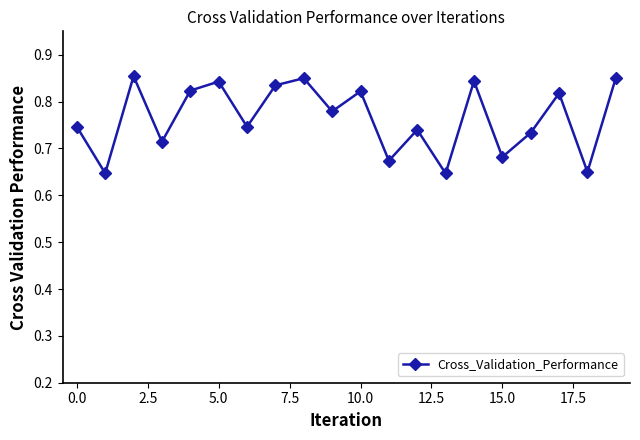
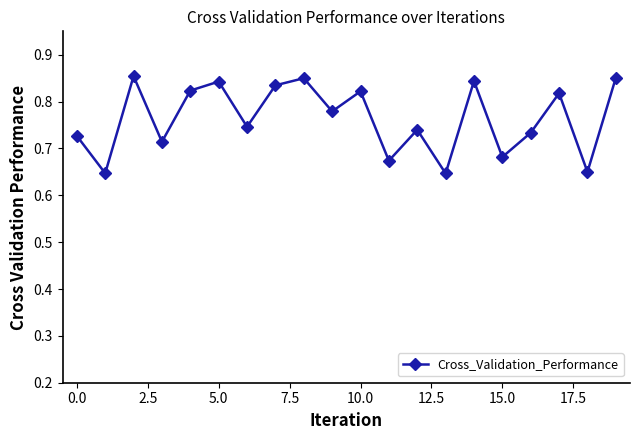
0.0: 0.75 -> 0.73
